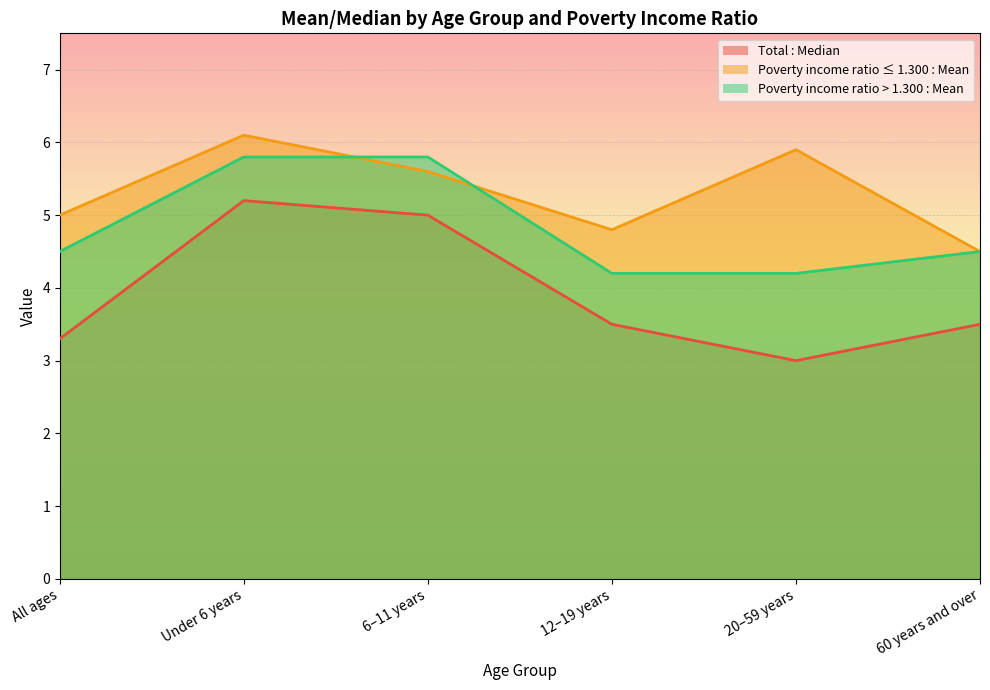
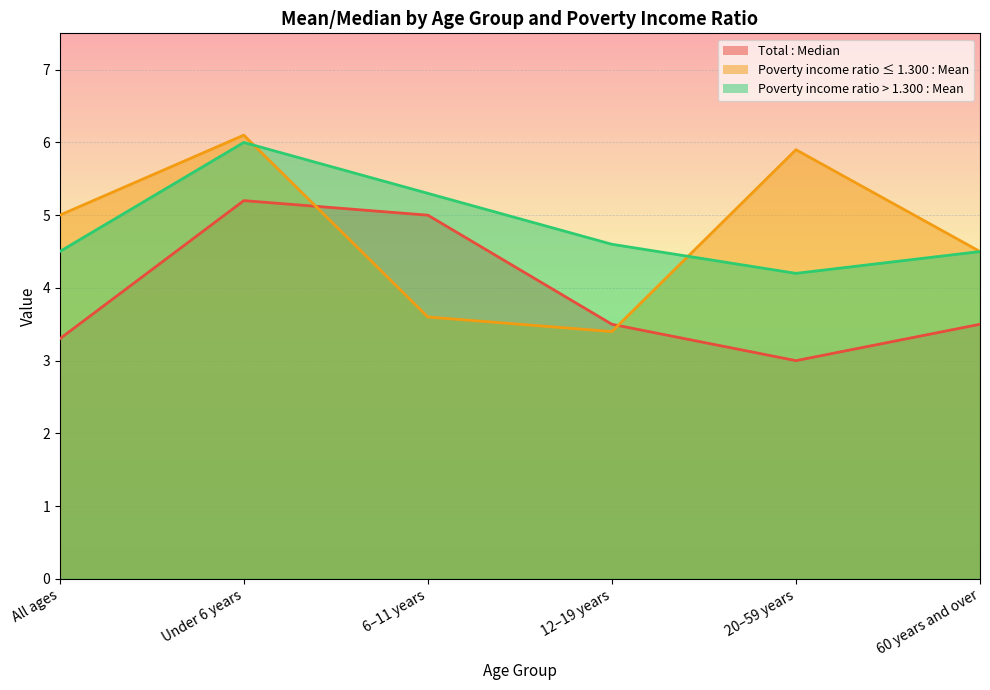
Poverty income ratio > 1.300 : Mean, Under 6 years: 5.8 -> 6.0
Poverty income ratio ≤ 1.300 : Mean, 6–11 years: 5.6 -> 3.6
Poverty income ratio > 1.300 : Mean, 6–11 years: 5.8 -> 5.3
Poverty income ratio ≤ 1.300 : Mean, 12–19 years: 4.8 -> 3.4
Poverty income ratio > 1.300 : Mean, 12–19 years: 4.2 -> 4.6
